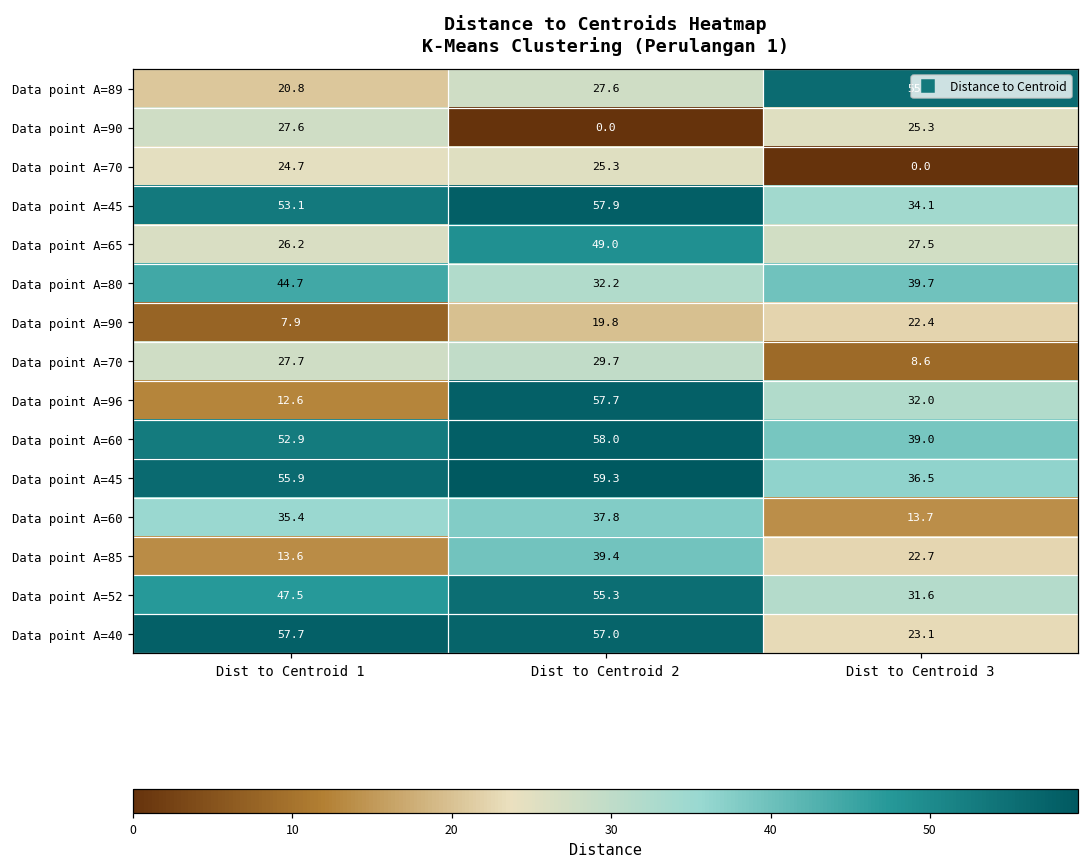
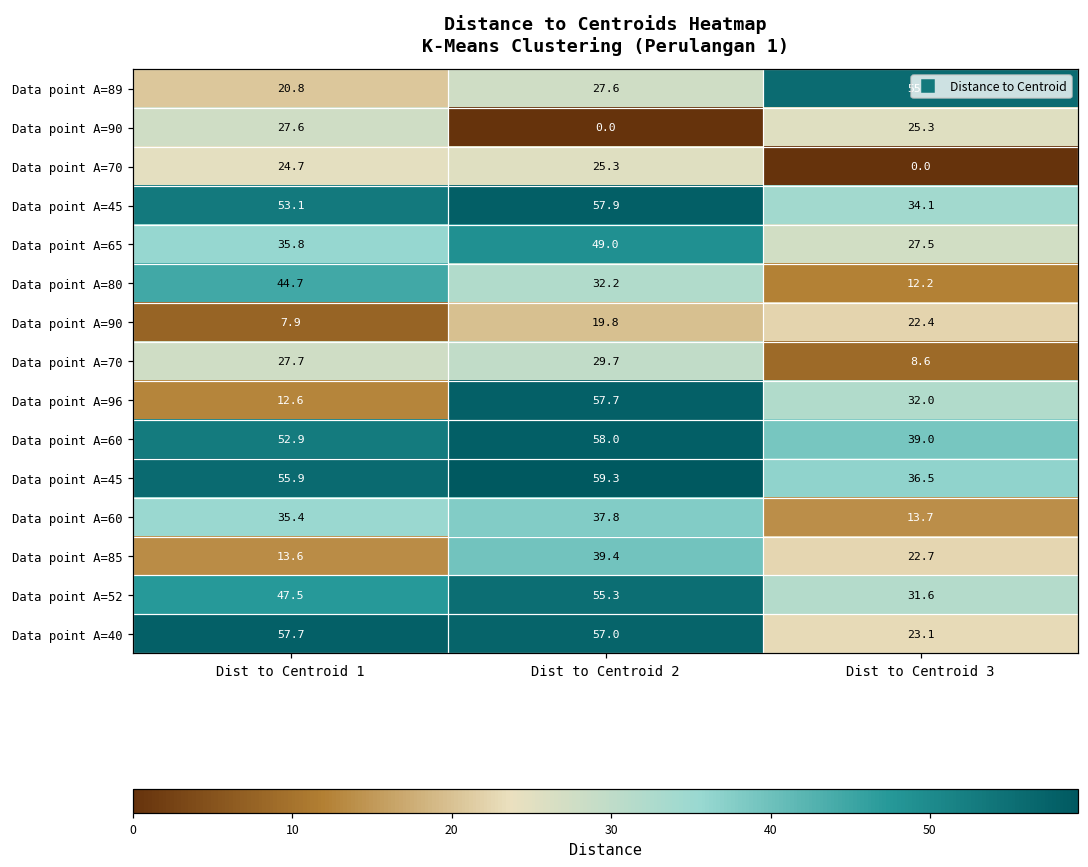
Data point A=65, Dist to Centroid 1: 26.2 -> 35.8
Data point A=80, Dist to Centroid 3: 39.7 -> 12.2
